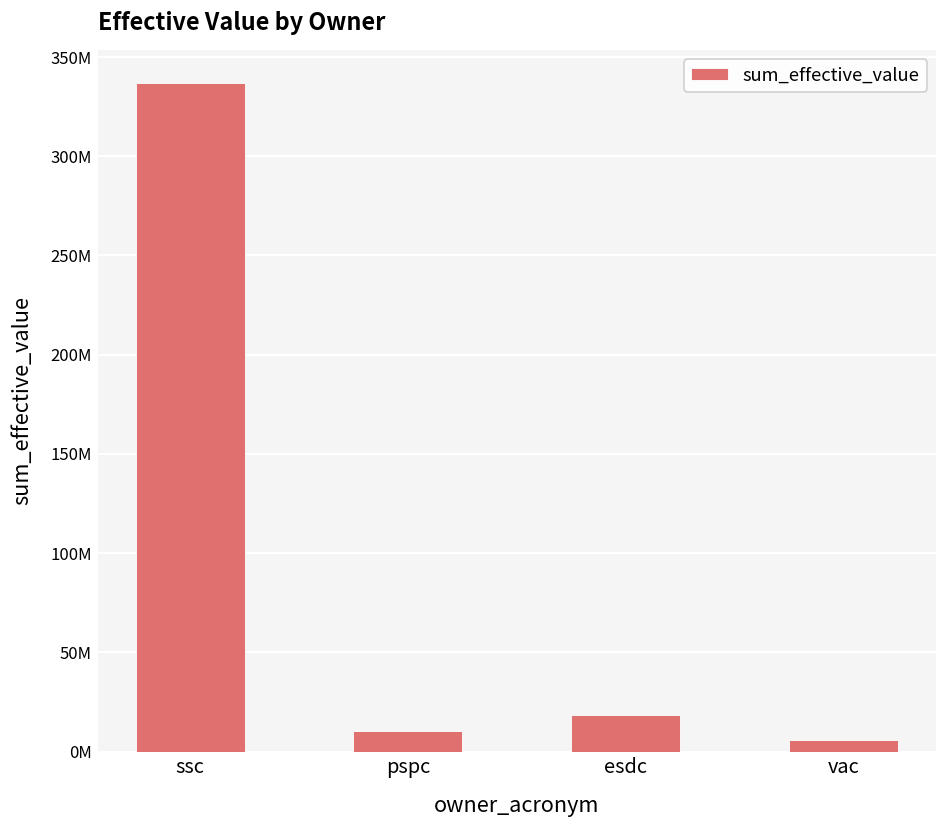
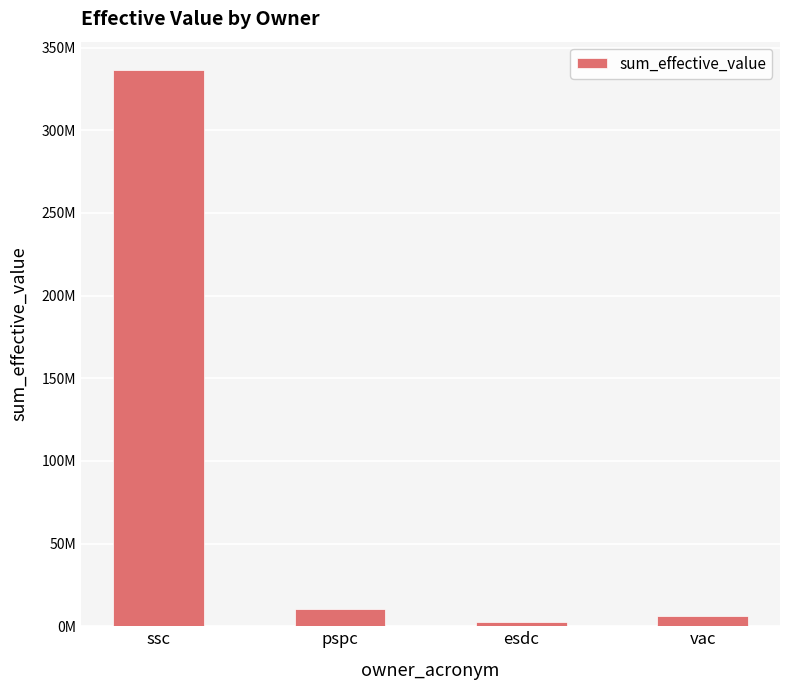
esdc: 19000000 -> 2000000
